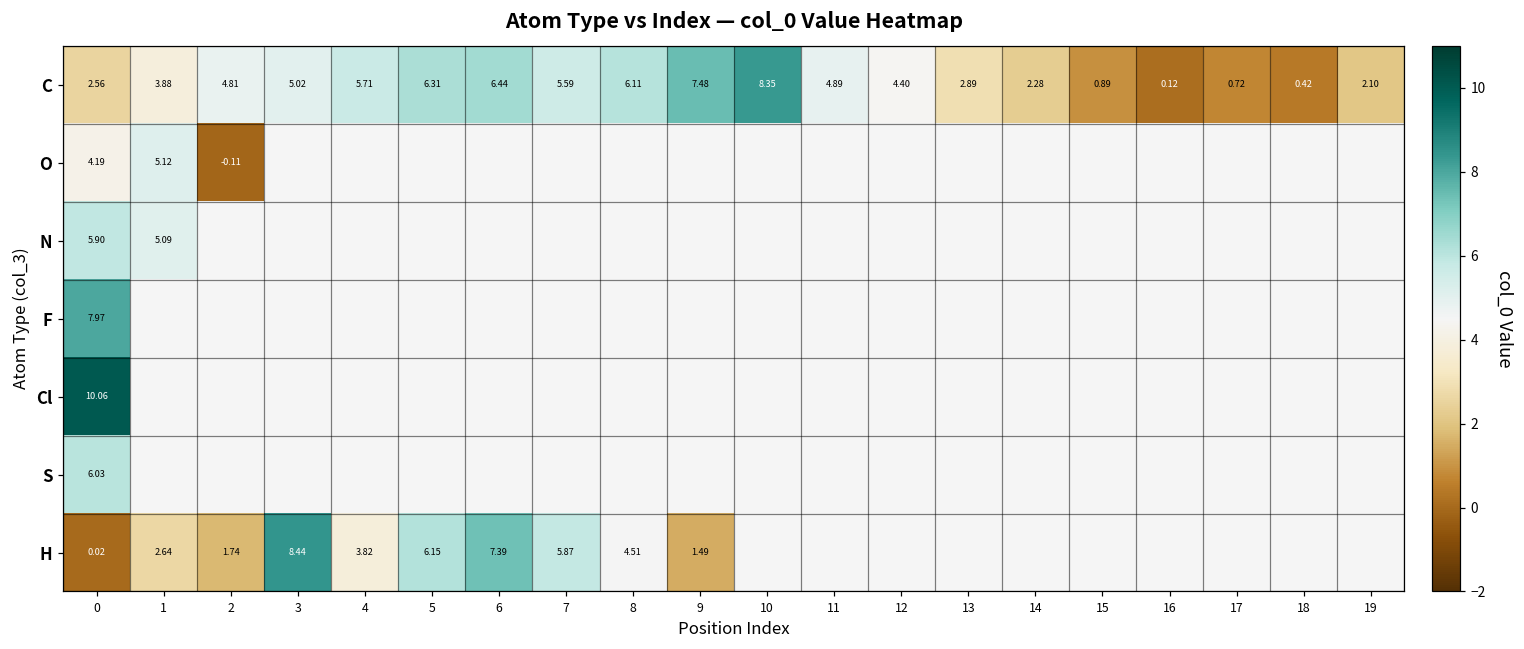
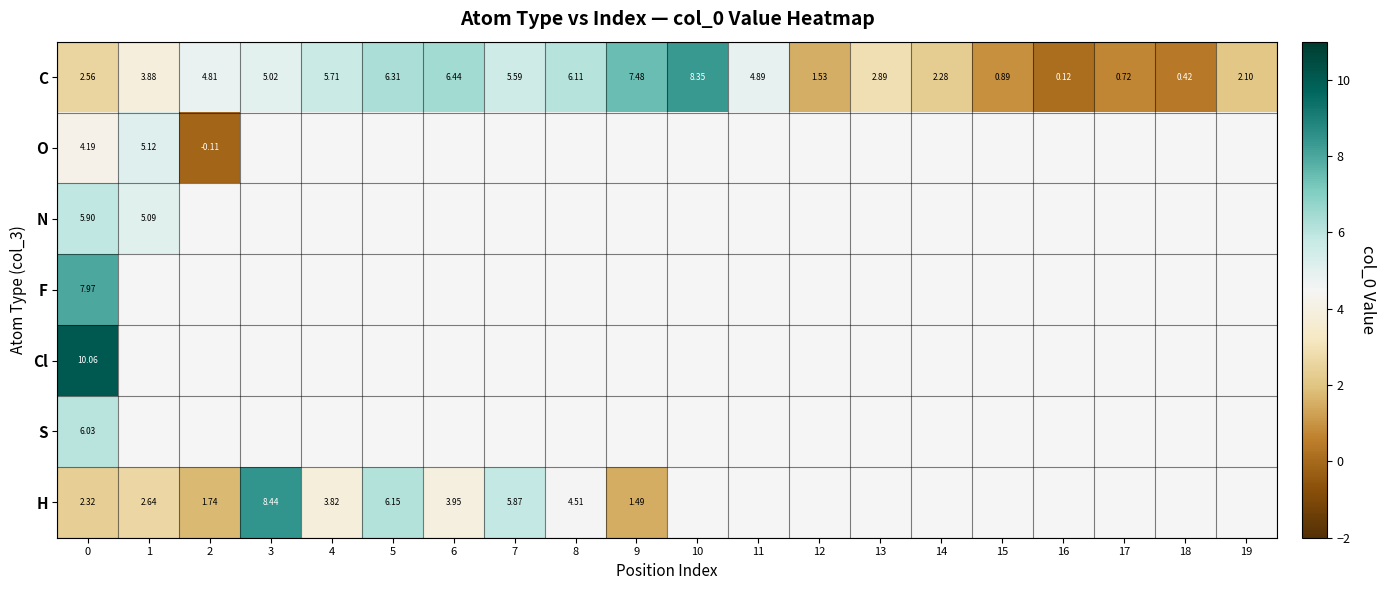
C, 12: 4.40 -> 1.53
H, 0: 0.02 -> 2.32
H, 6: 7.39 -> 3.95
